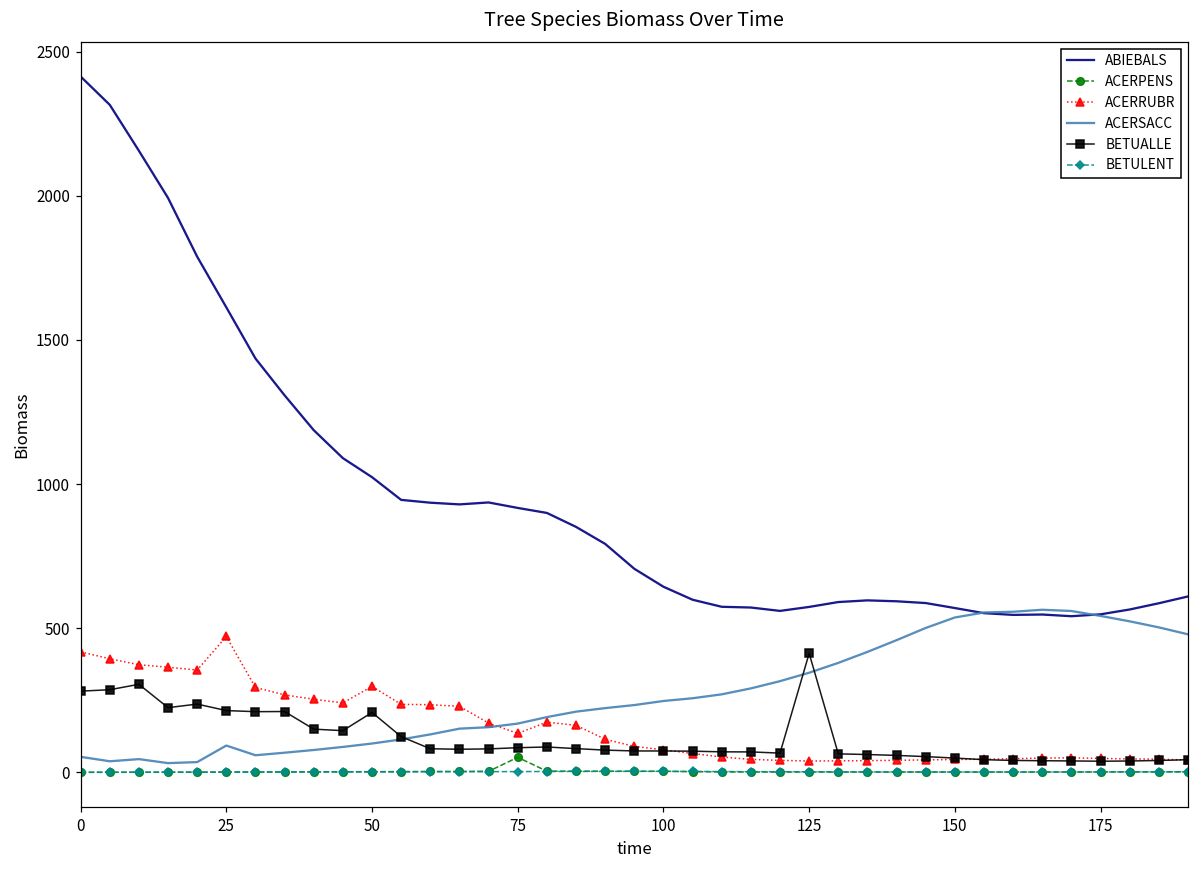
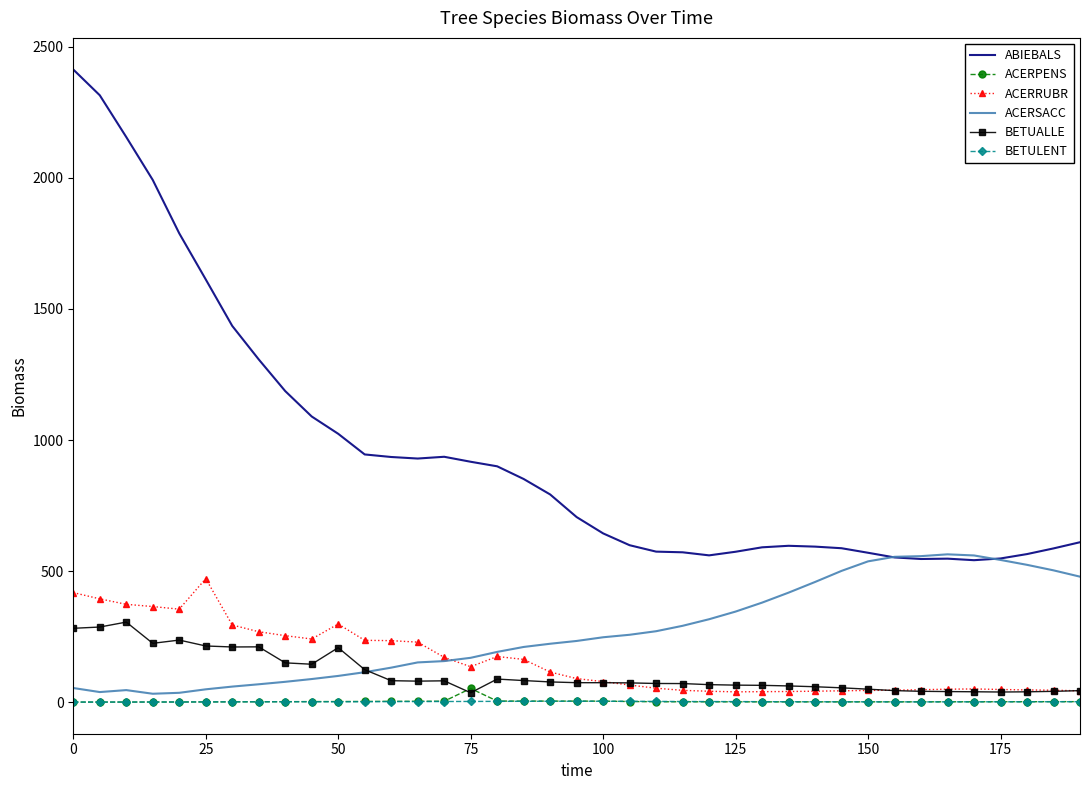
ACERSACC, 25: 90 -> 50
BETUALLE, 75: 90 -> 40
BETUALLE, 125: 410 -> 60
